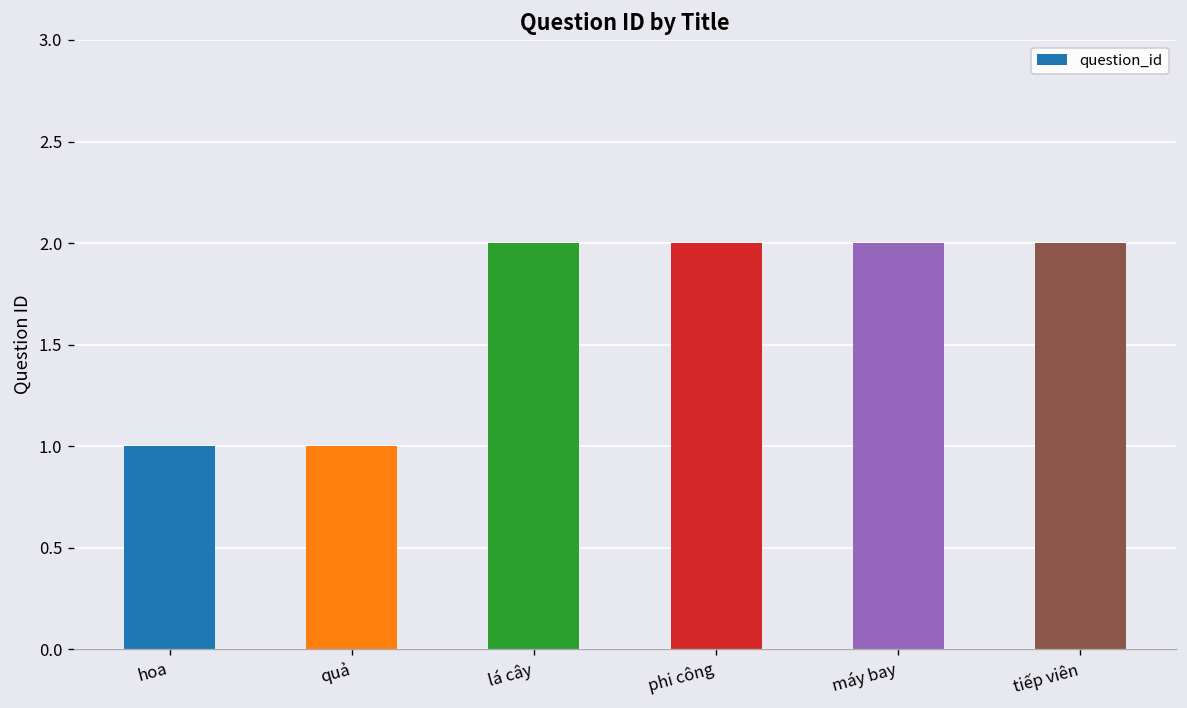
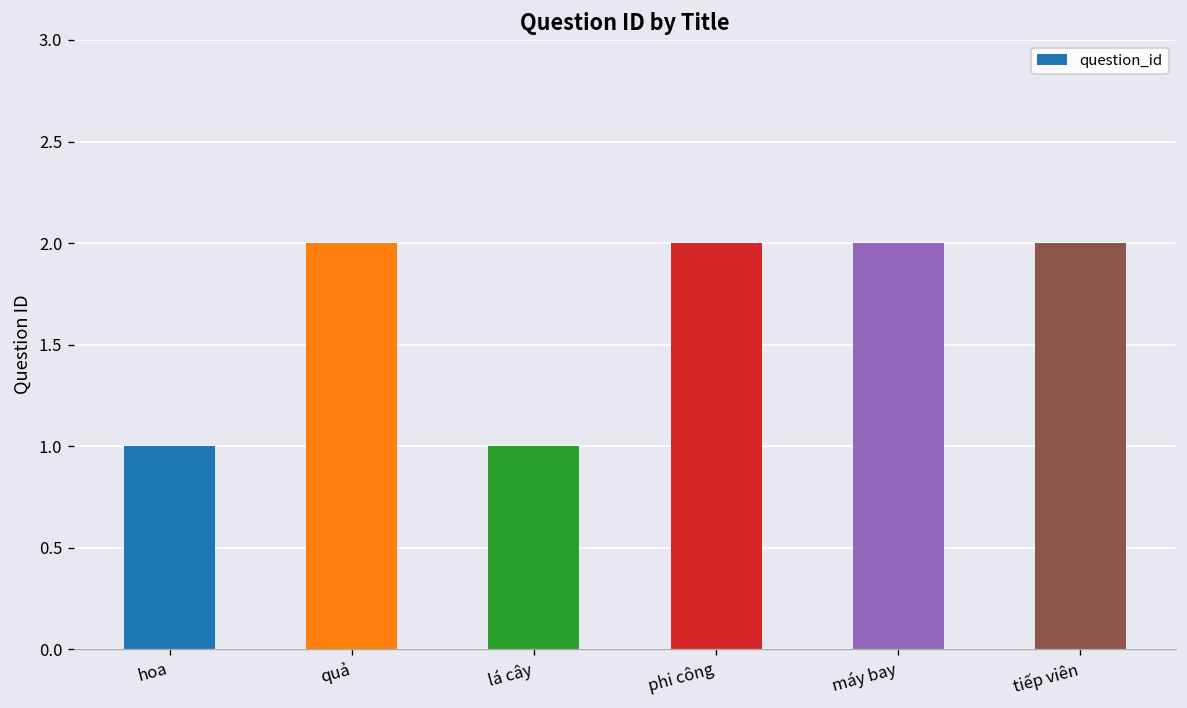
quả: 1 -> 2
lá cây: 2 -> 1
